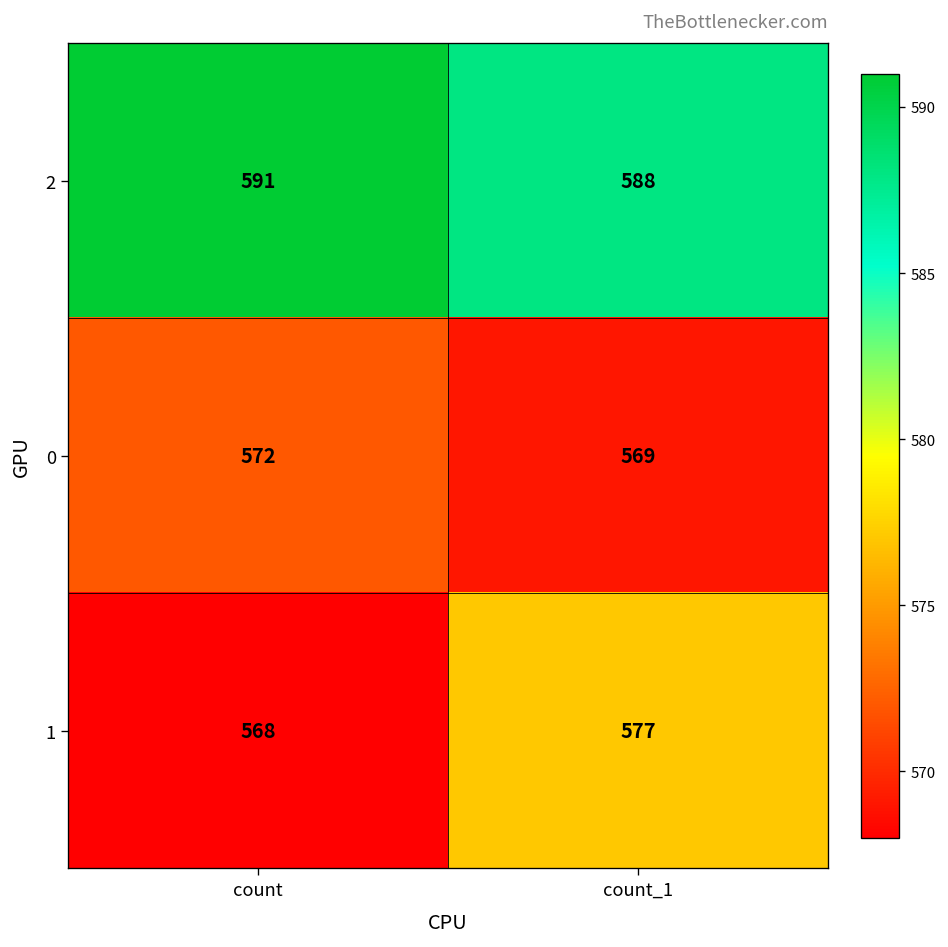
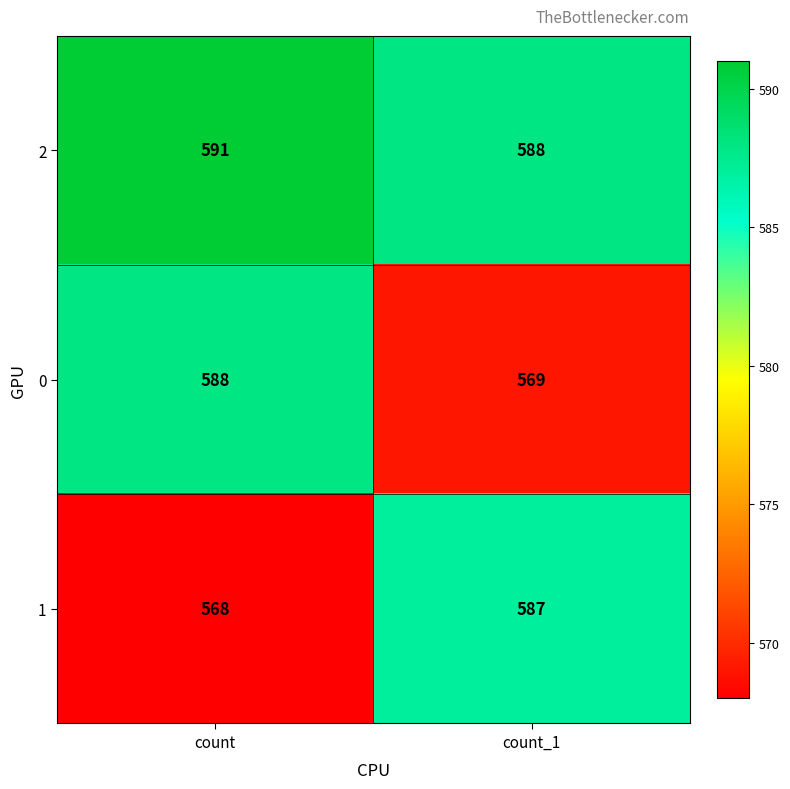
0, count: 572 -> 588
1, count_1: 577 -> 587
